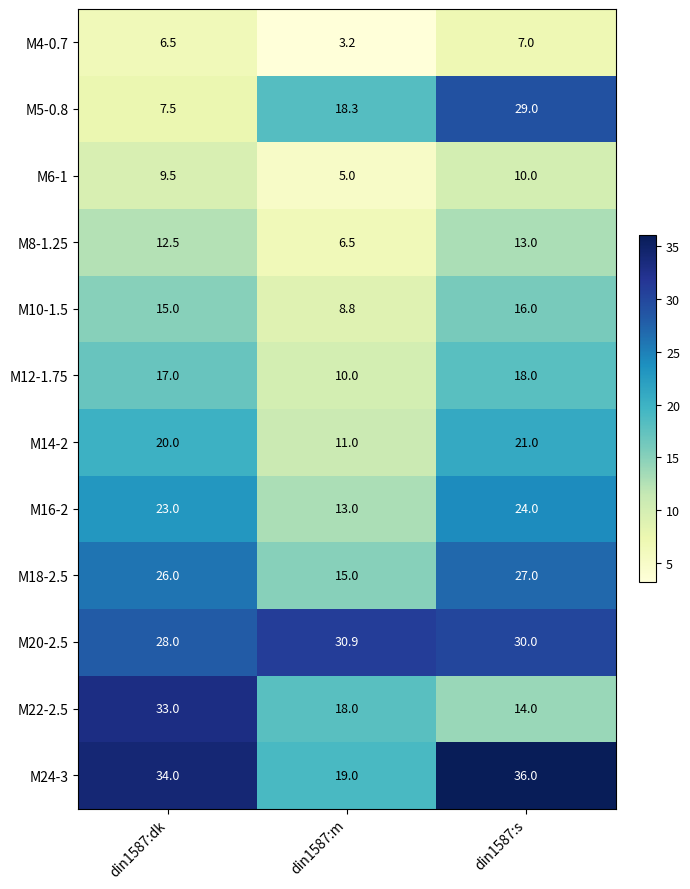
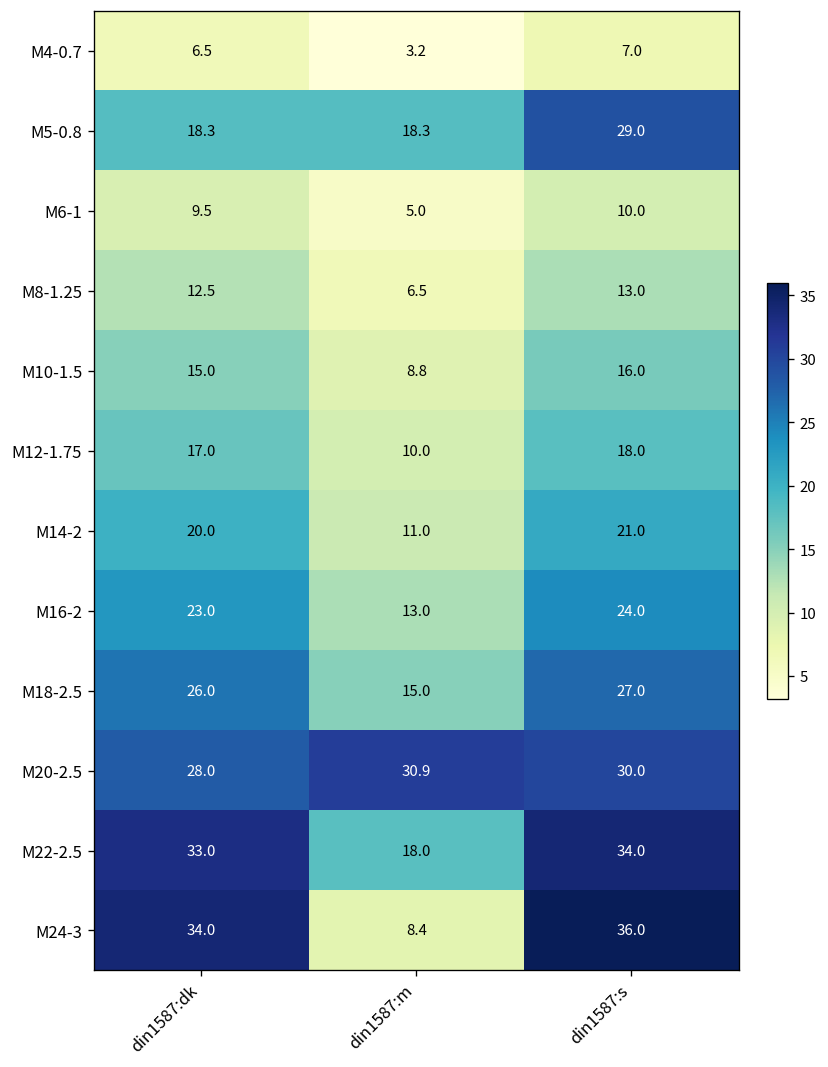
M5-0.8, din1587:dk: 7.5 -> 18.3
M22-2.5, din1587:s: 14.0 -> 34.0
M24-3, din1587:m: 19.0 -> 8.4
